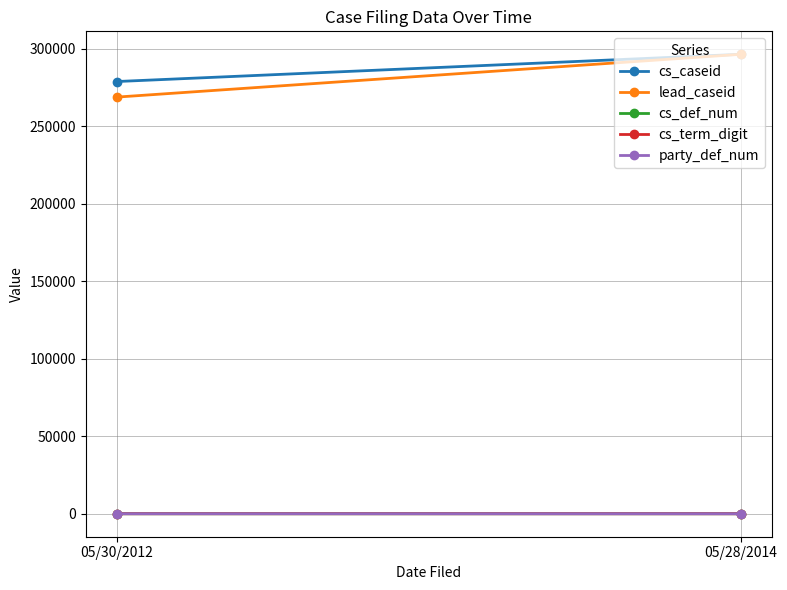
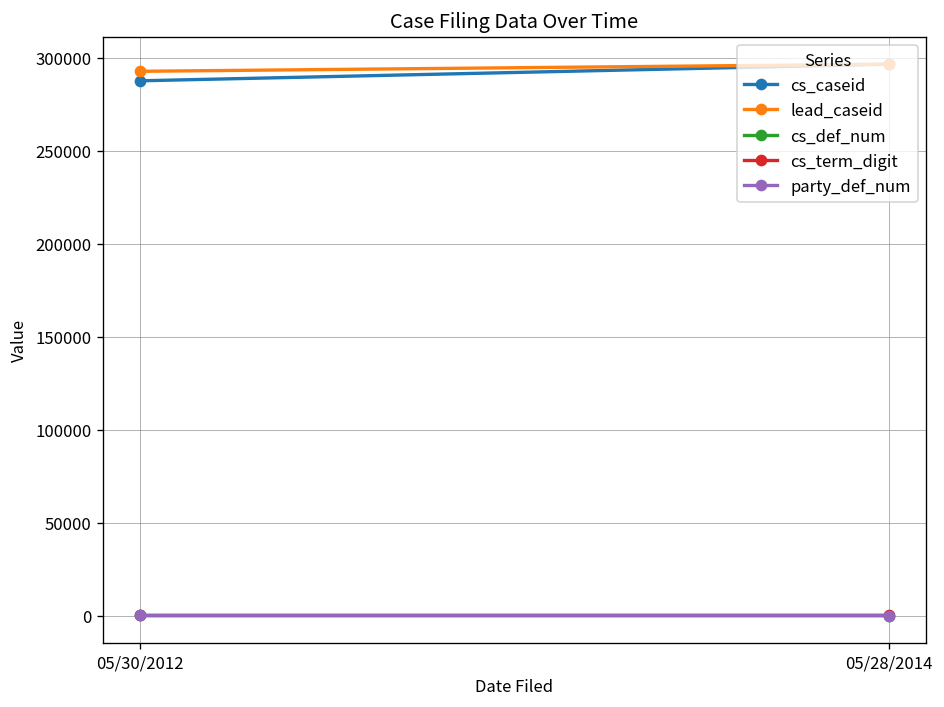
cs_caseid, 05/30/2012: 279000 -> 288000
lead_caseid, 05/30/2012: 269000 -> 293000
